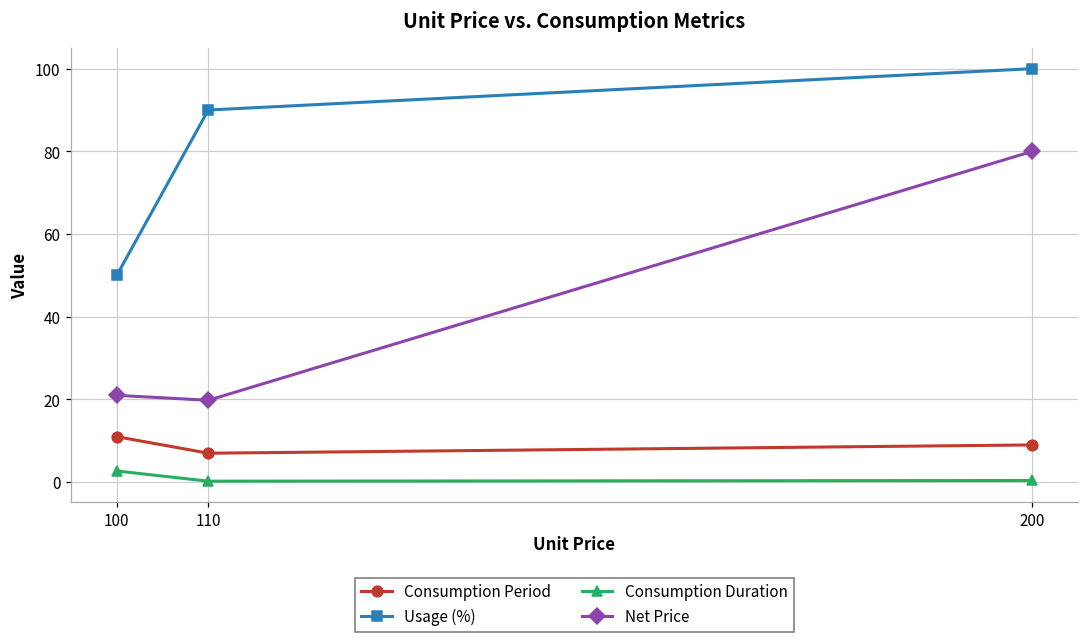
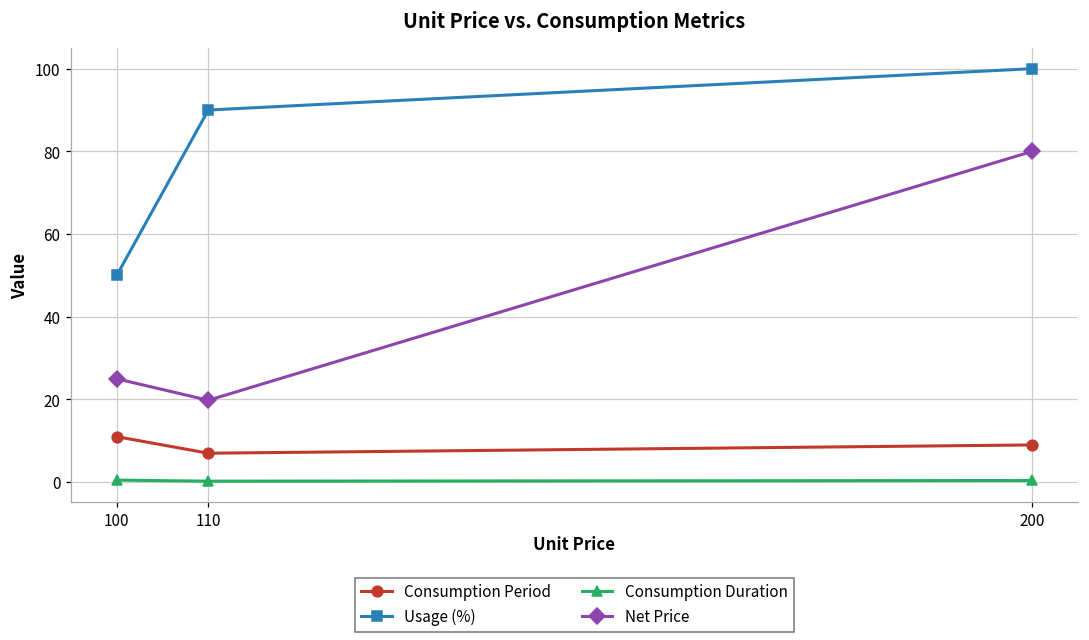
Consumption Duration, 100: 3 -> 1
Net Price, 100: 21 -> 25
